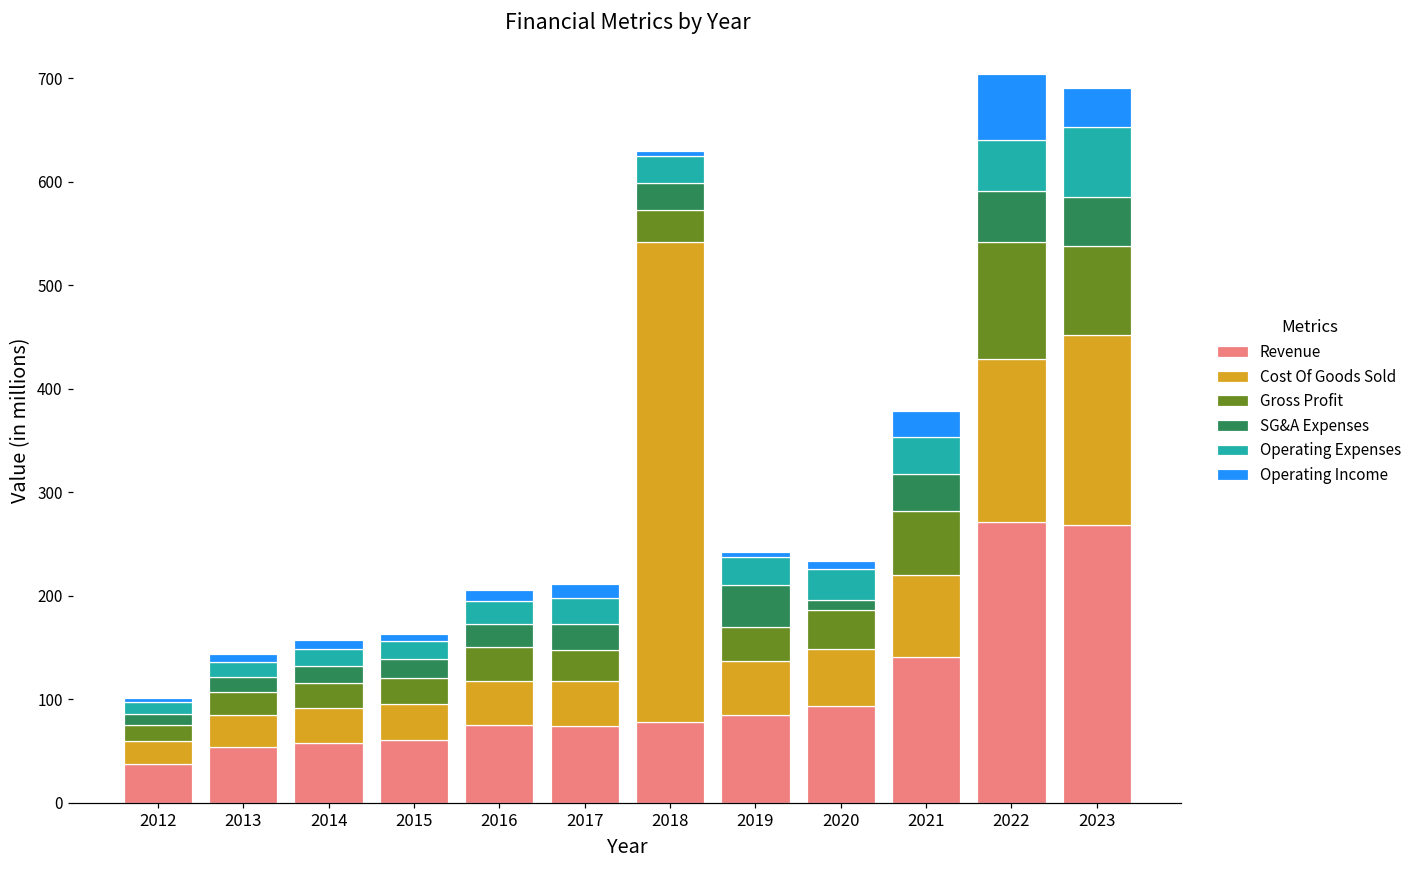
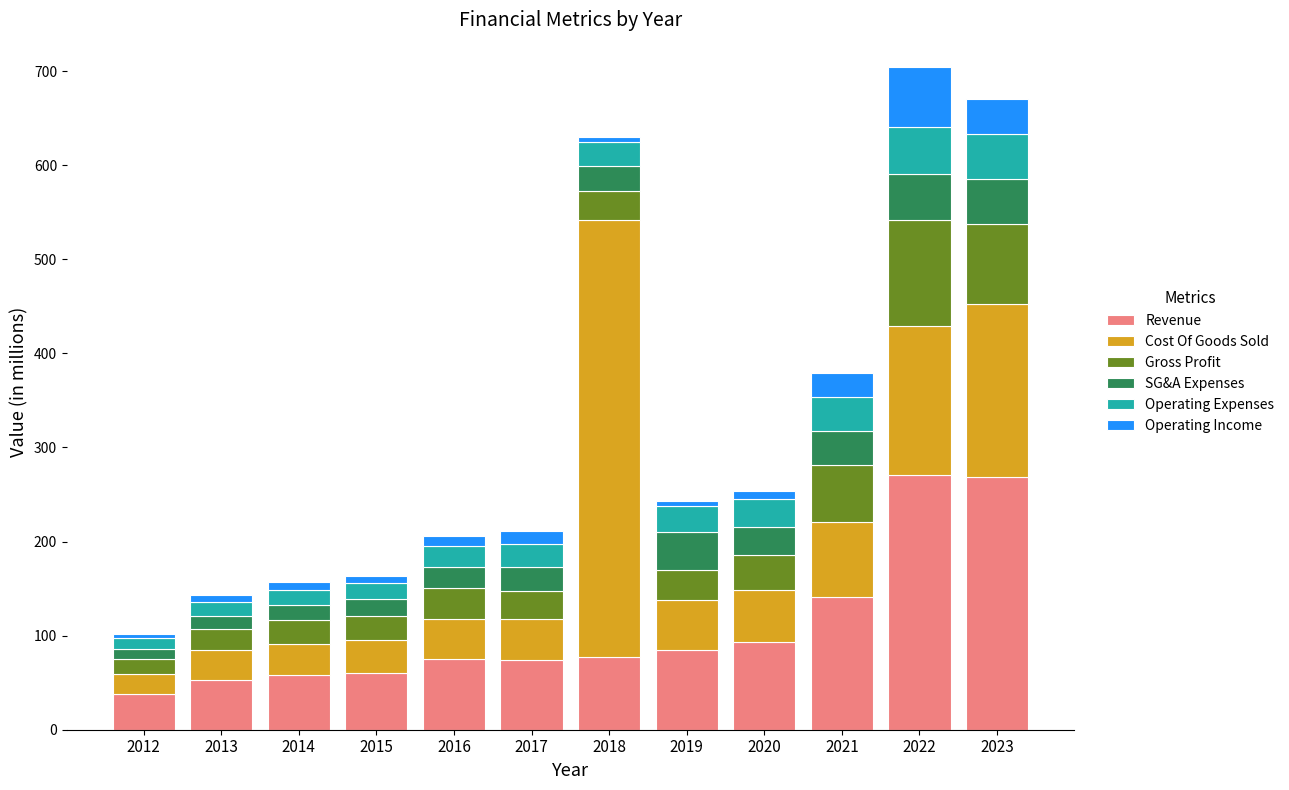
SG&A Expenses, 2020: 10 -> 30
Operating Expenses, 2023: 70 -> 50
